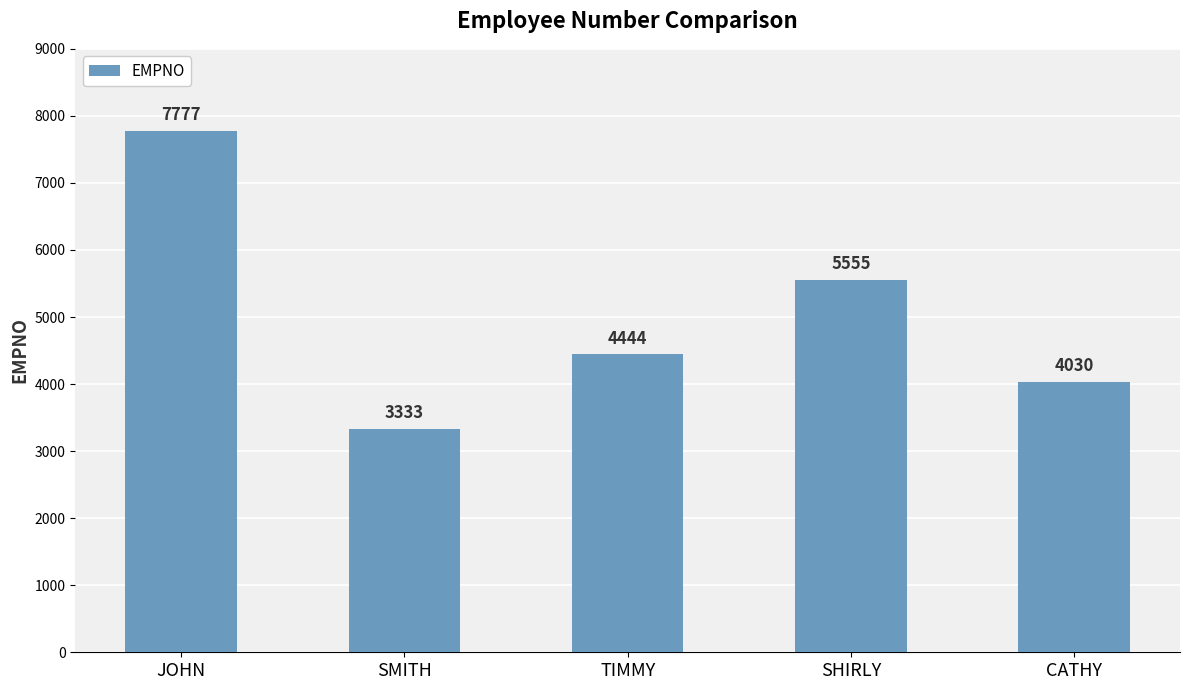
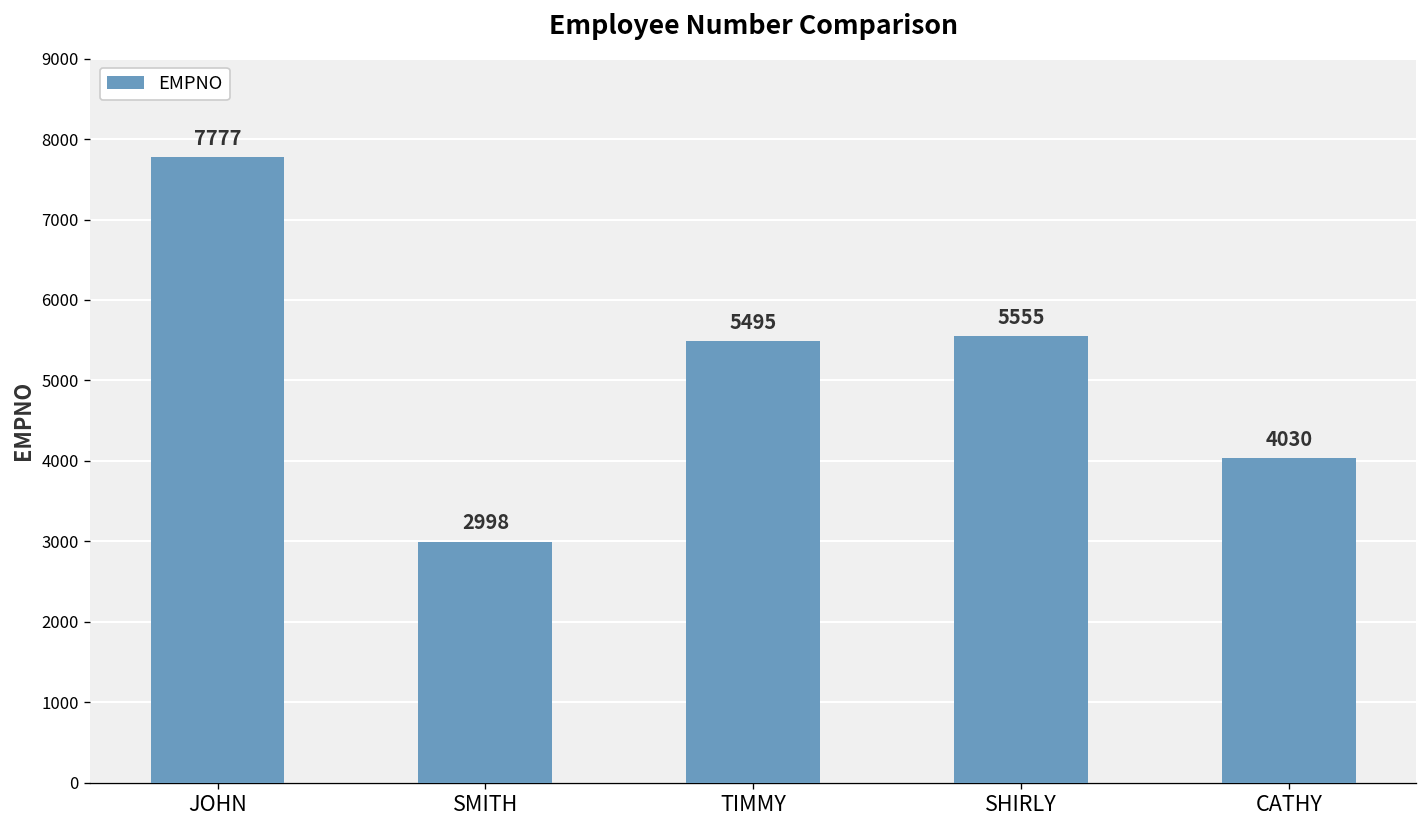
SMITH: 3333 -> 2998
TIMMY: 4444 -> 5495
